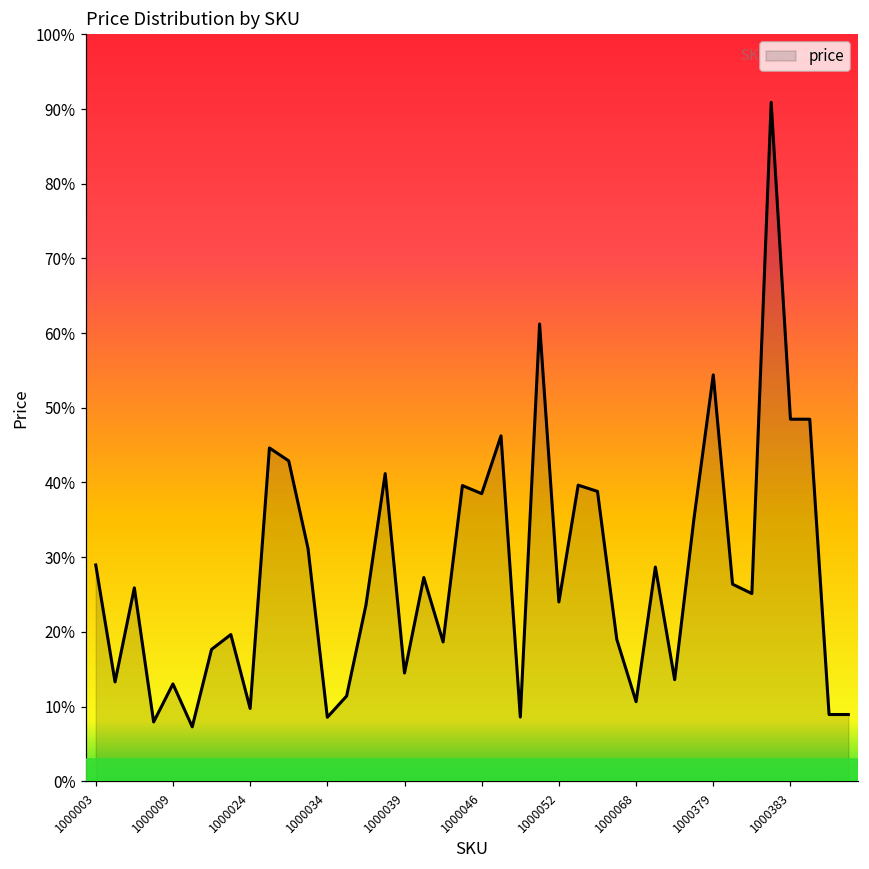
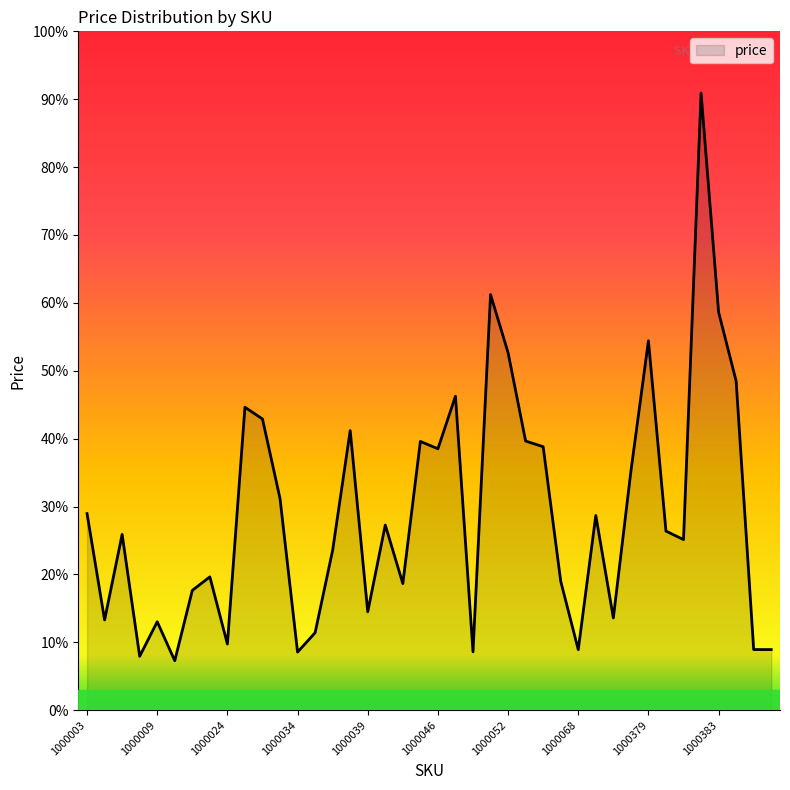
1000052: 24% -> 53%
1000068: 11% -> 9%
1000383: 48% -> 59%
